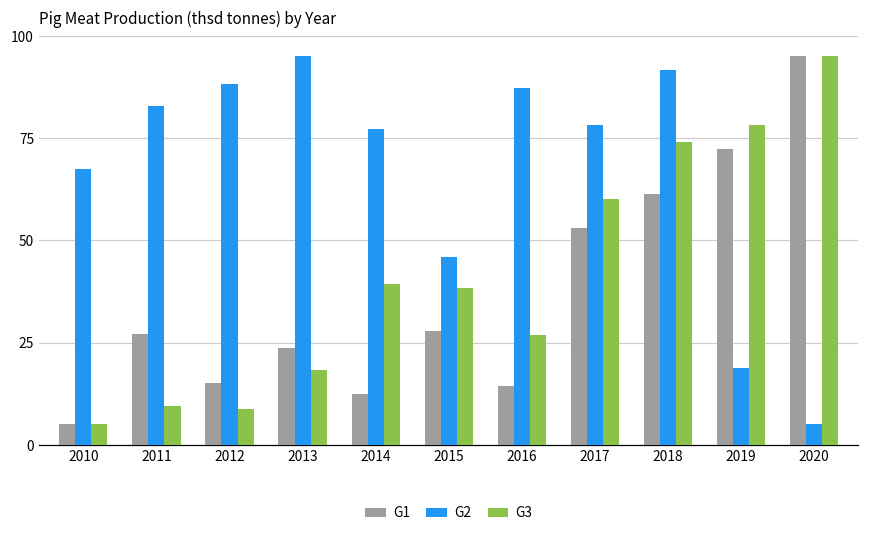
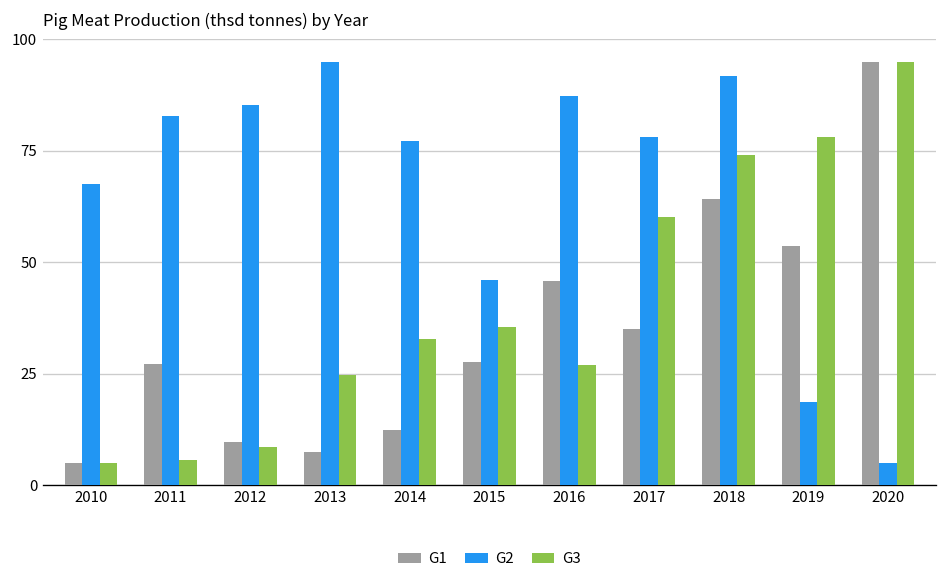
G3, 2011: 9 -> 6
G1, 2012: 15 -> 10
G2, 2012: 88 -> 85
G1, 2013: 24 -> 8
G3, 2013: 18 -> 25
G3, 2014: 39 -> 33
G3, 2015: 38 -> 35
G1, 2016: 14 -> 46
G1, 2017: 53 -> 35
G1, 2018: 61 -> 64
G1, 2019: 72 -> 54
